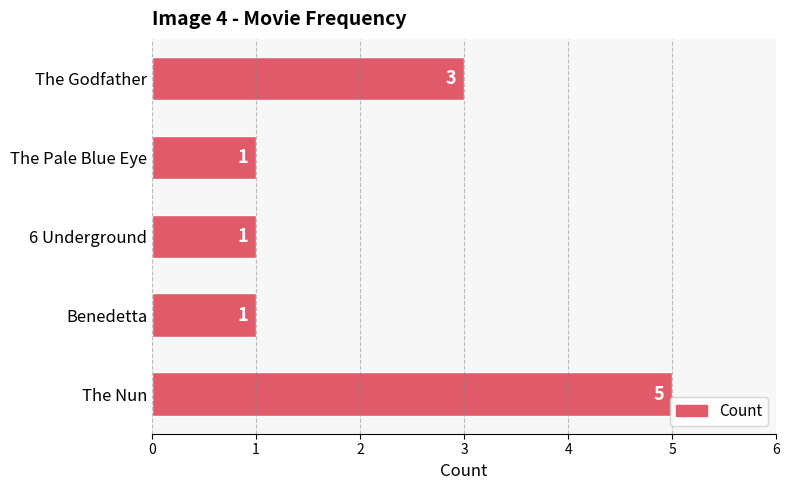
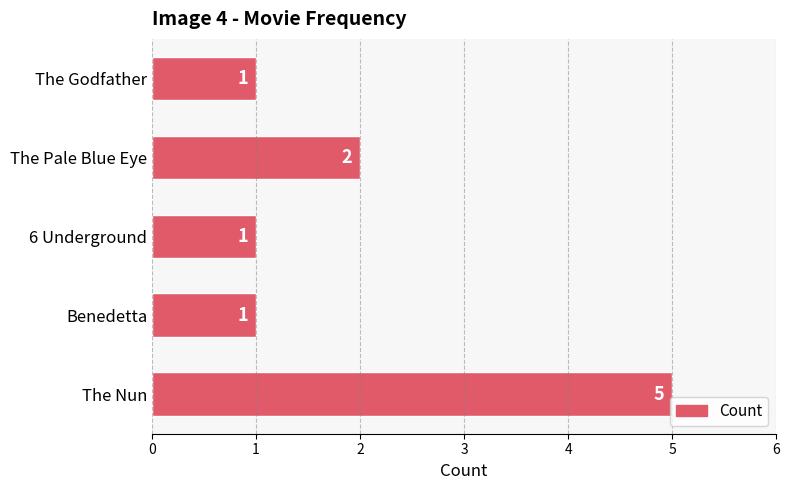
The Godfather: 3 -> 1
The Pale Blue Eye: 1 -> 2
